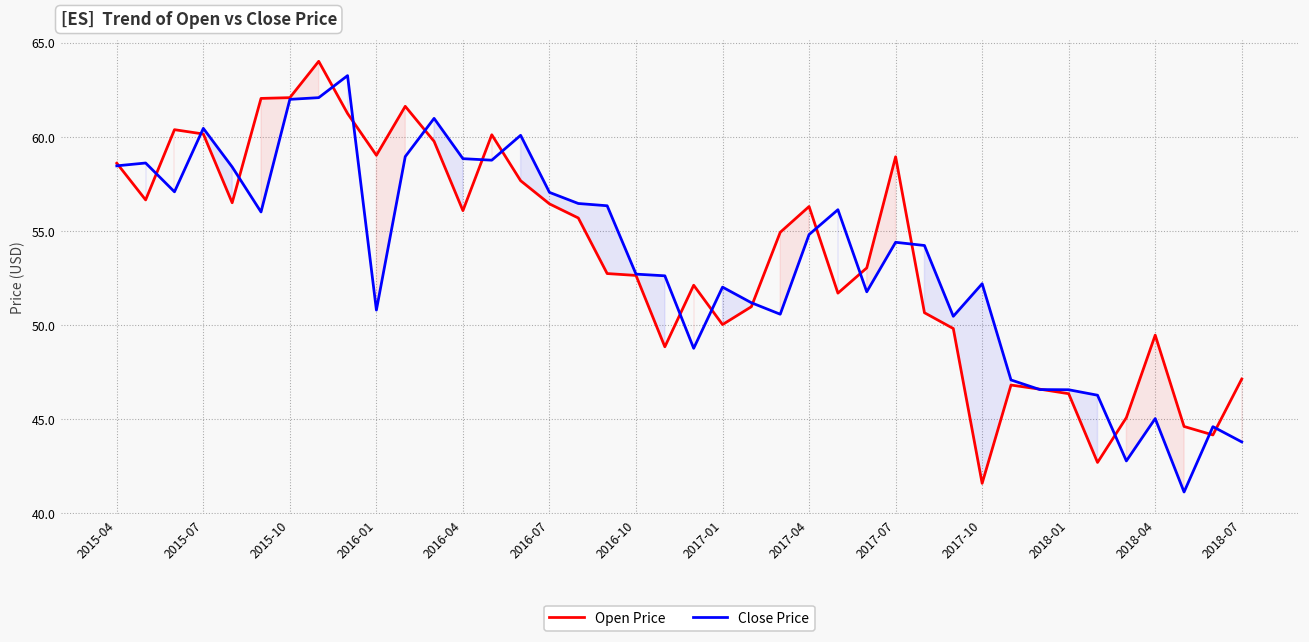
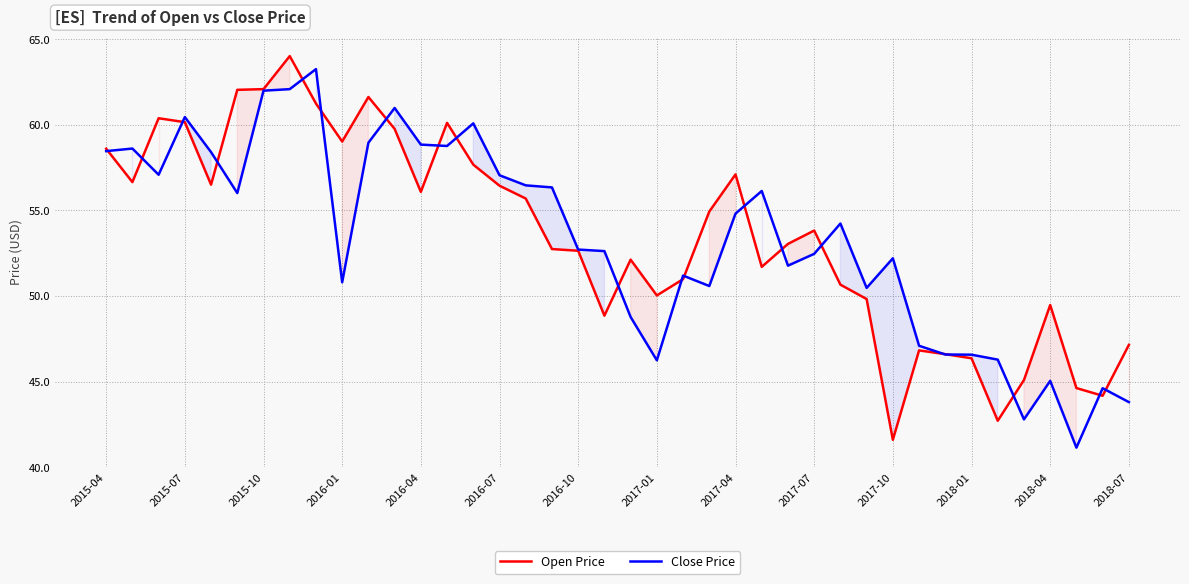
Close Price, 2017-01: 52.0 -> 46.2
Open Price, 2017-04: 56.3 -> 57.1
Open Price, 2017-07: 58.9 -> 53.8
Close Price, 2017-07: 54.4 -> 52.5
